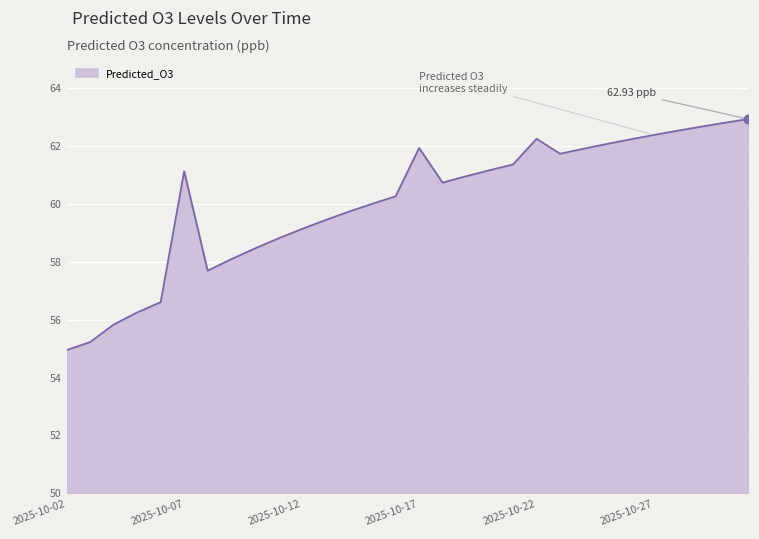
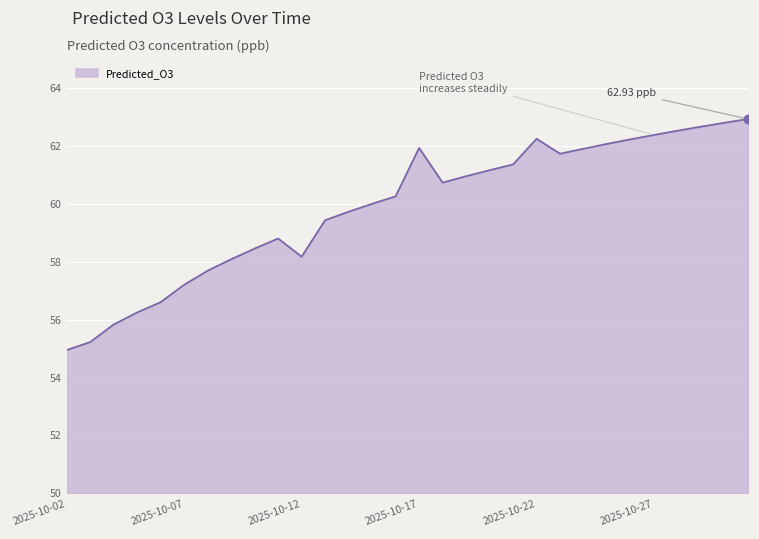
Predicted_O3, 2025-10-07: 61.1 -> 57.2
Predicted_O3, 2025-10-12: 59.1 -> 58.2
